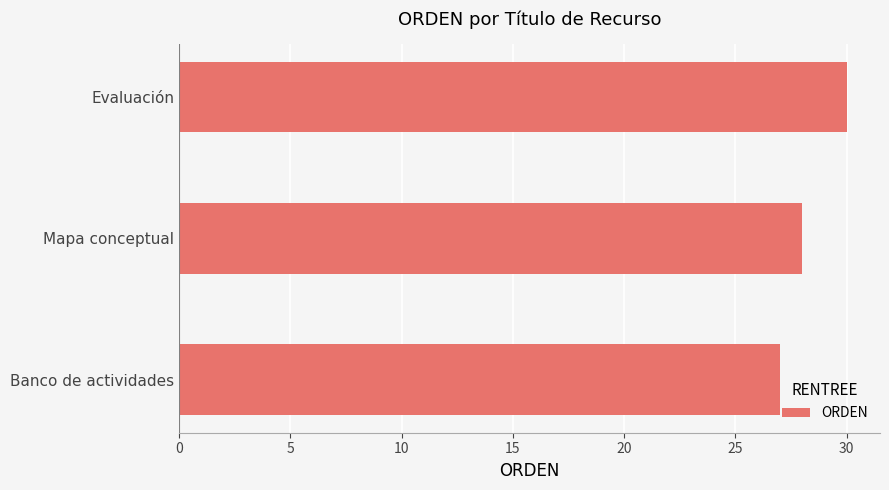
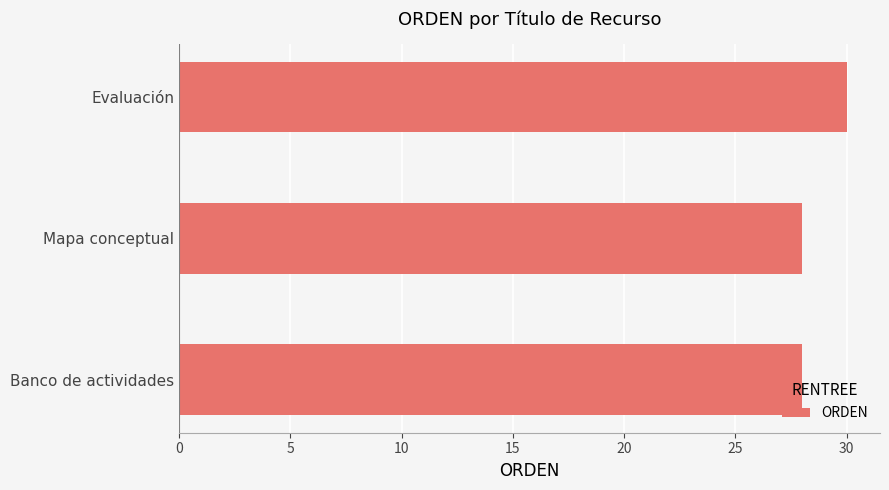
Banco de actividades: 27 -> 28
